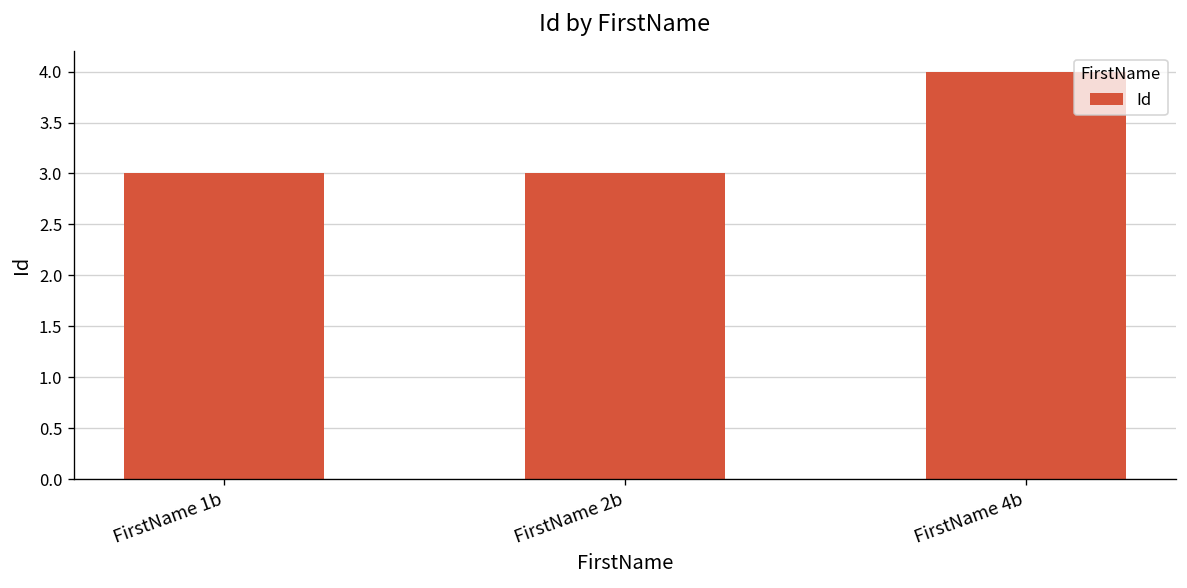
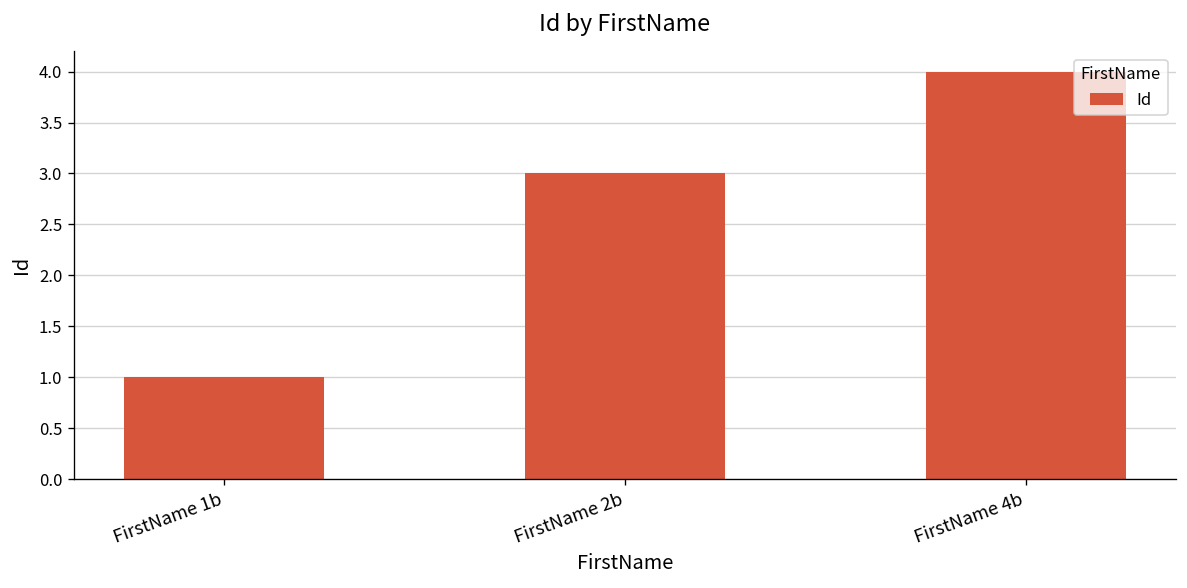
FirstName 1b: 3 -> 1
